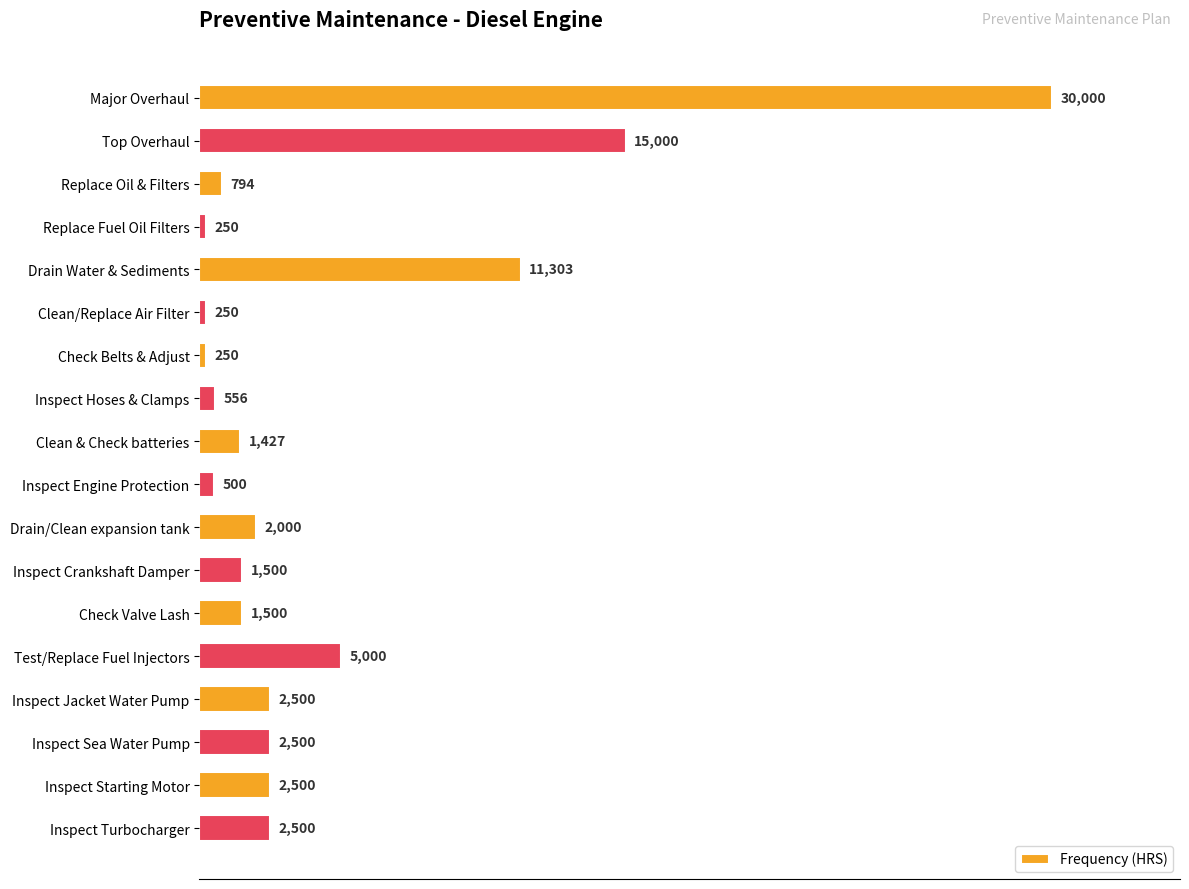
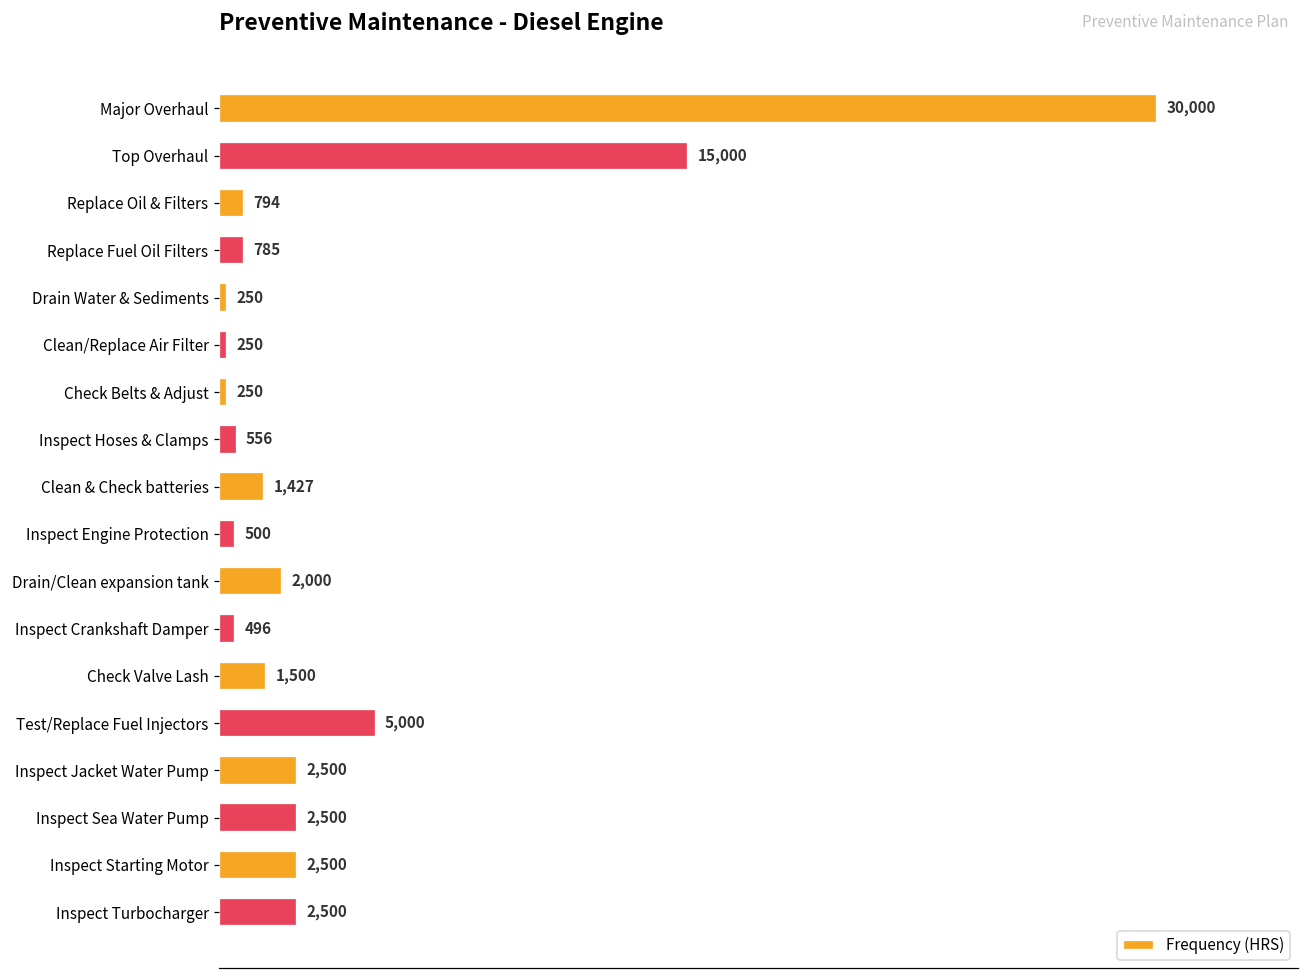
Replace Fuel Oil Filters: 250 -> 785
Drain Water & Sediments: 11,303 -> 250
Inspect Crankshaft Damper: 1,500 -> 496
